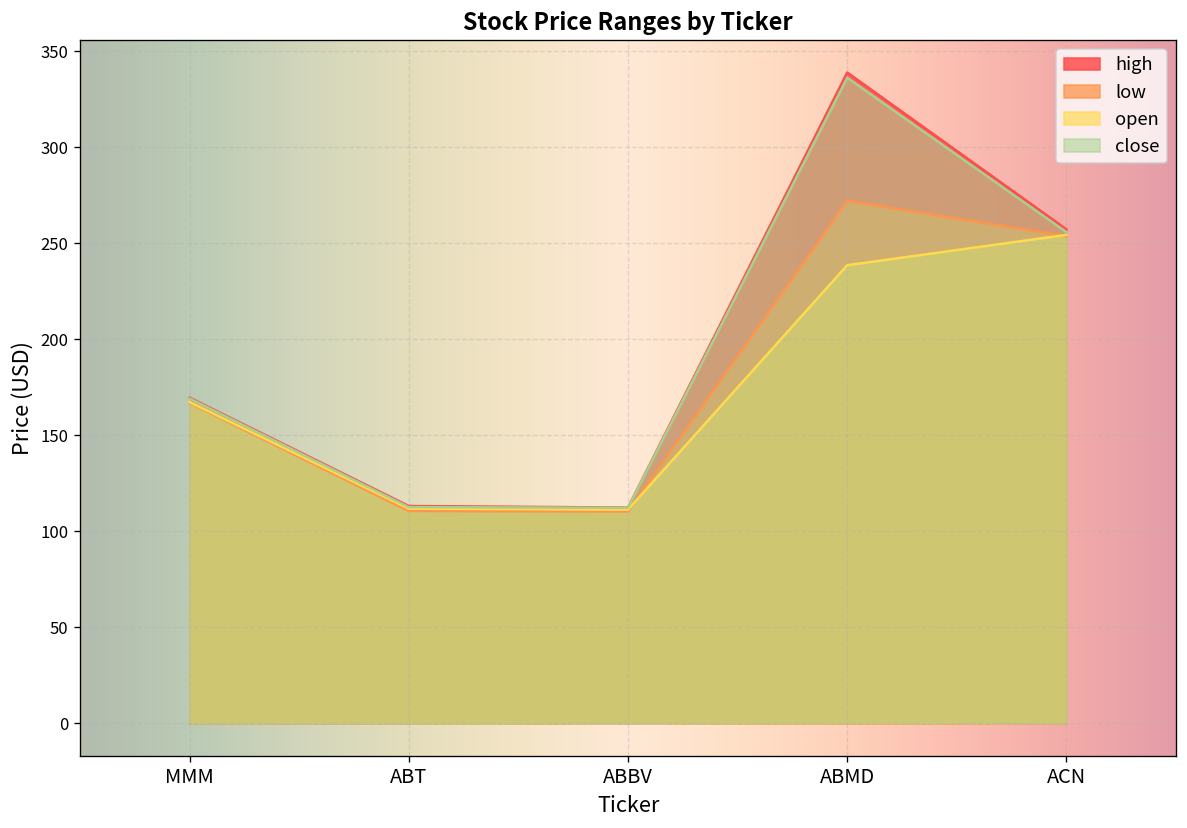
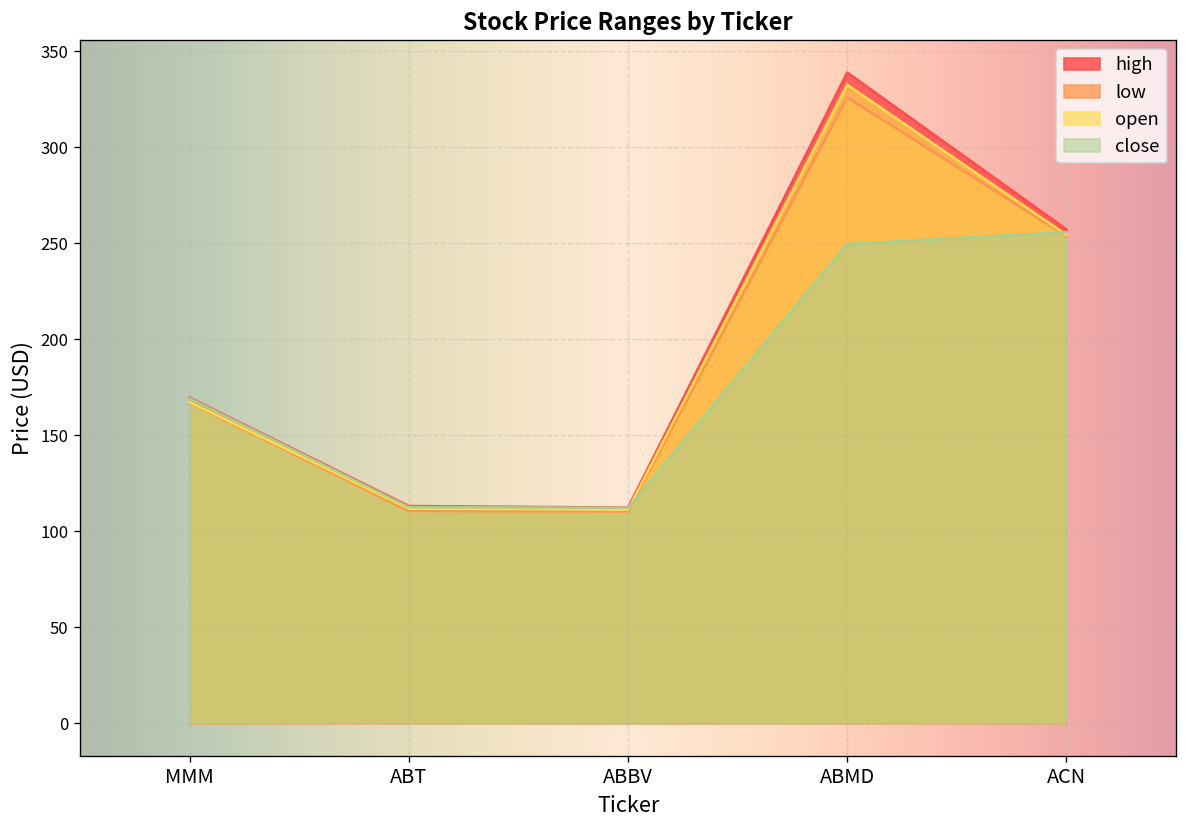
low, ABMD: 272 -> 326
open, ABMD: 239 -> 333
close, ABMD: 336 -> 250
